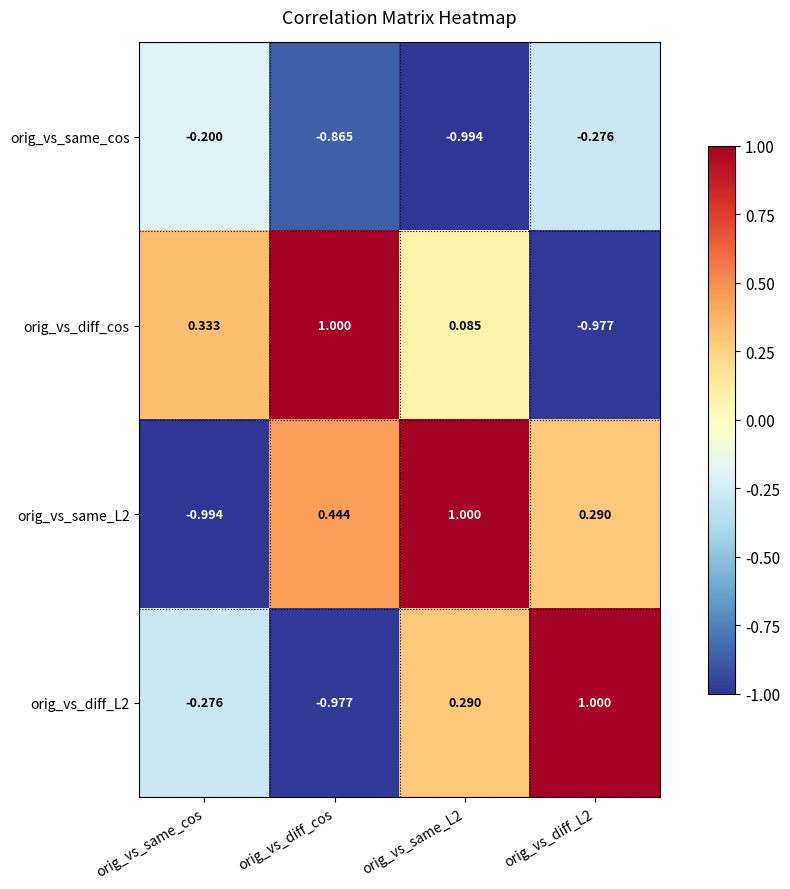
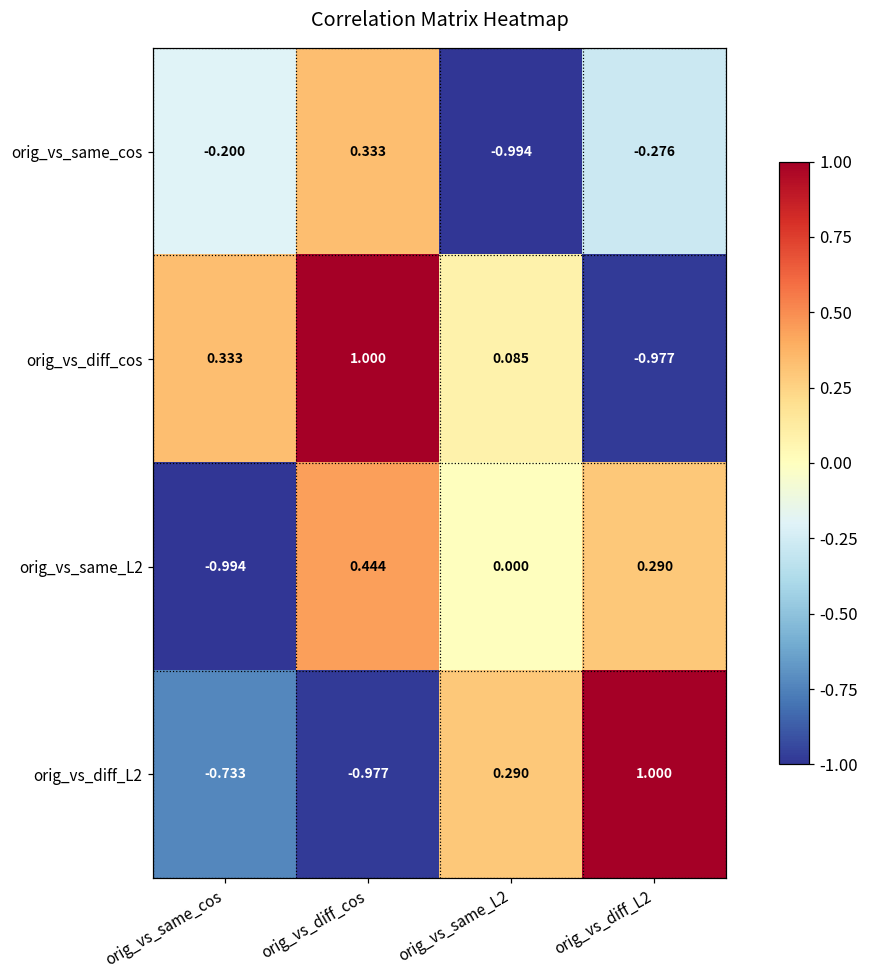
orig_vs_same_cos, orig_vs_diff_cos: -0.865 -> 0.333
orig_vs_same_L2, orig_vs_same_L2: 1.000 -> 0.000
orig_vs_diff_L2, orig_vs_same_cos: -0.276 -> -0.733
